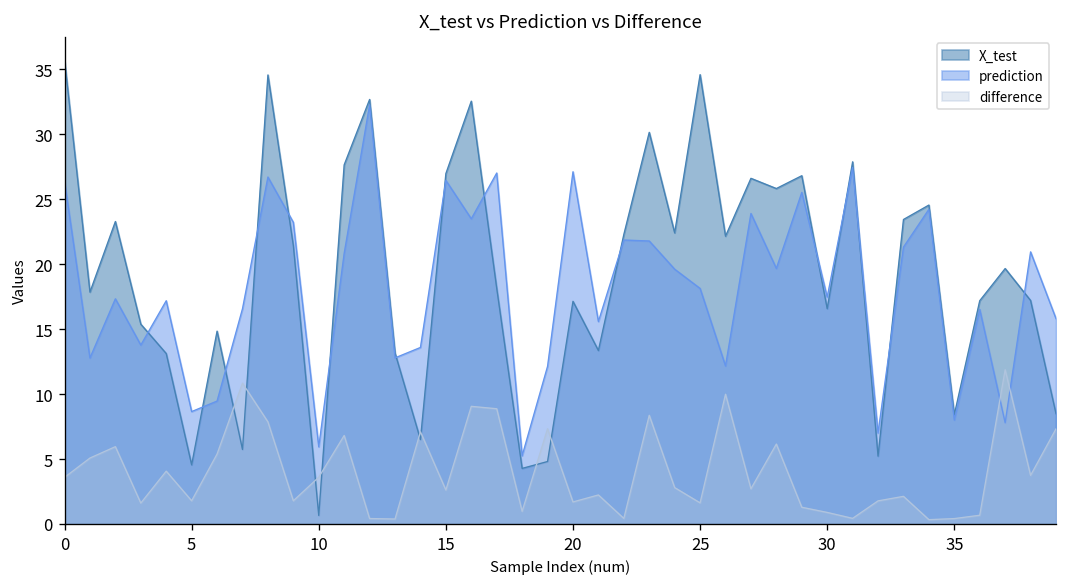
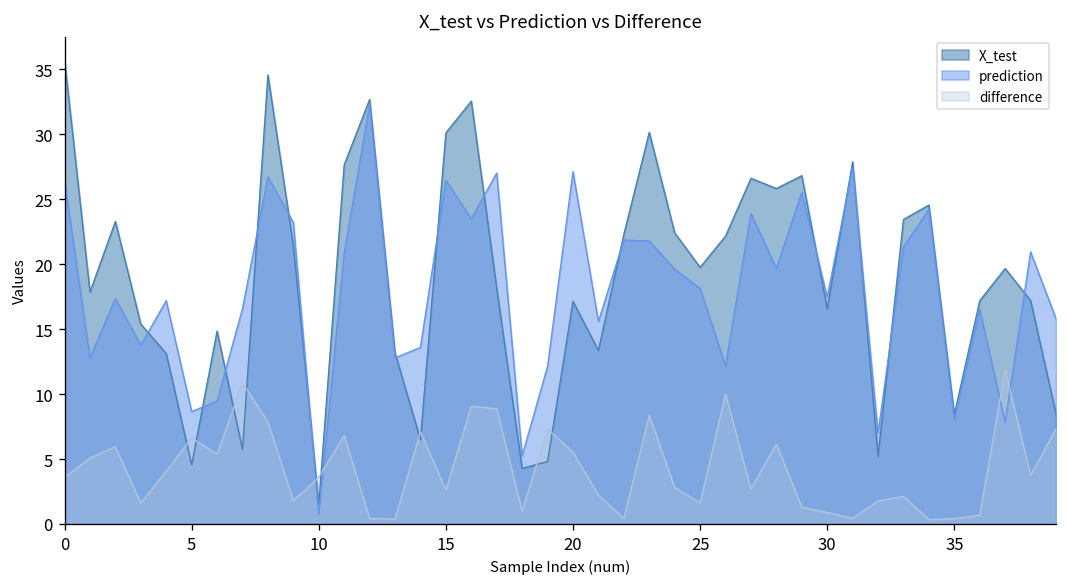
difference, 5: 1.8 -> 6.6
X_test, 10: 0.7 -> 1.5
prediction, 10: 5.9 -> 0.7
X_test, 15: 27.0 -> 30.1
difference, 20: 1.7 -> 5.5
X_test, 25: 34.6 -> 19.8
